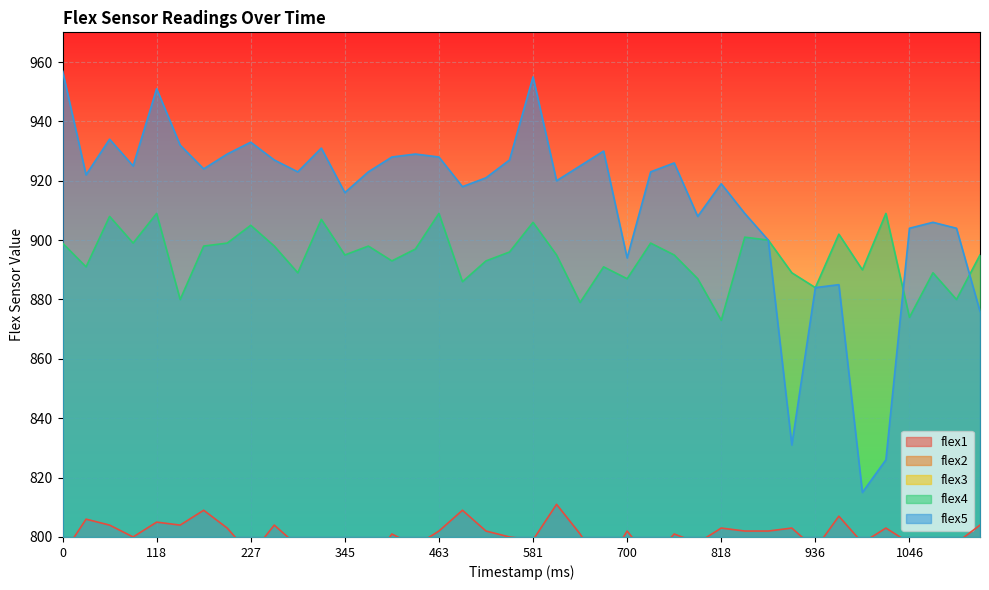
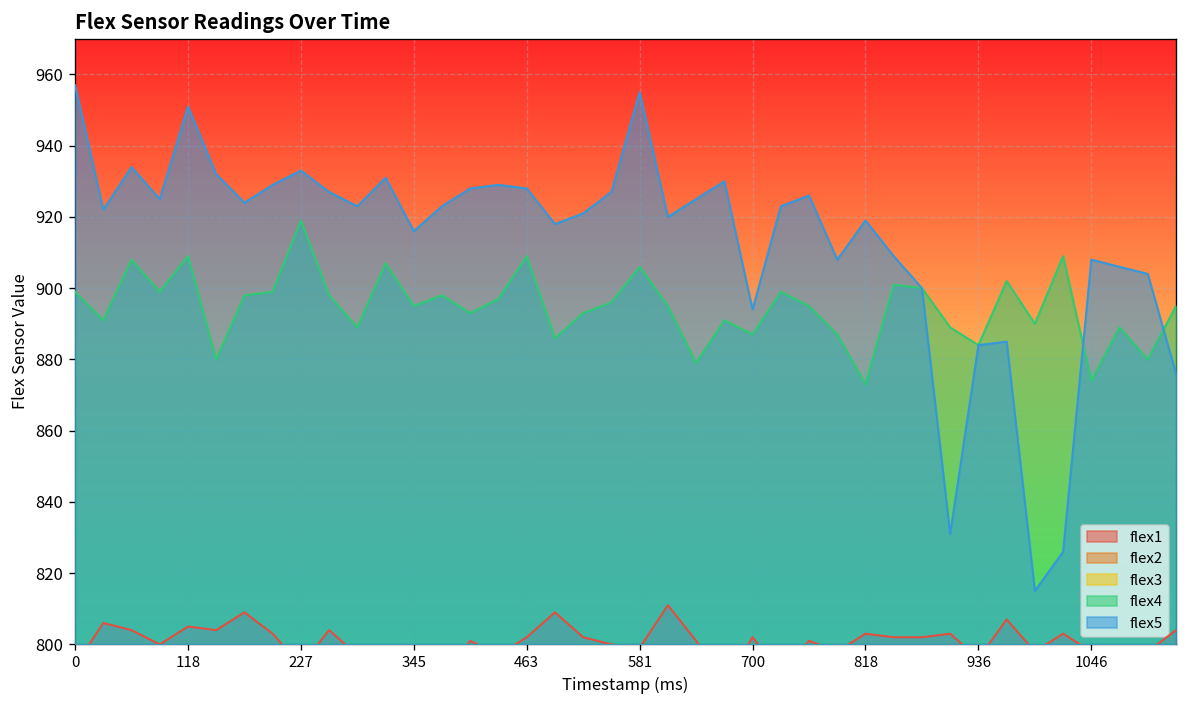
flex4, 227: 905 -> 919
flex5, 1046: 904 -> 908
